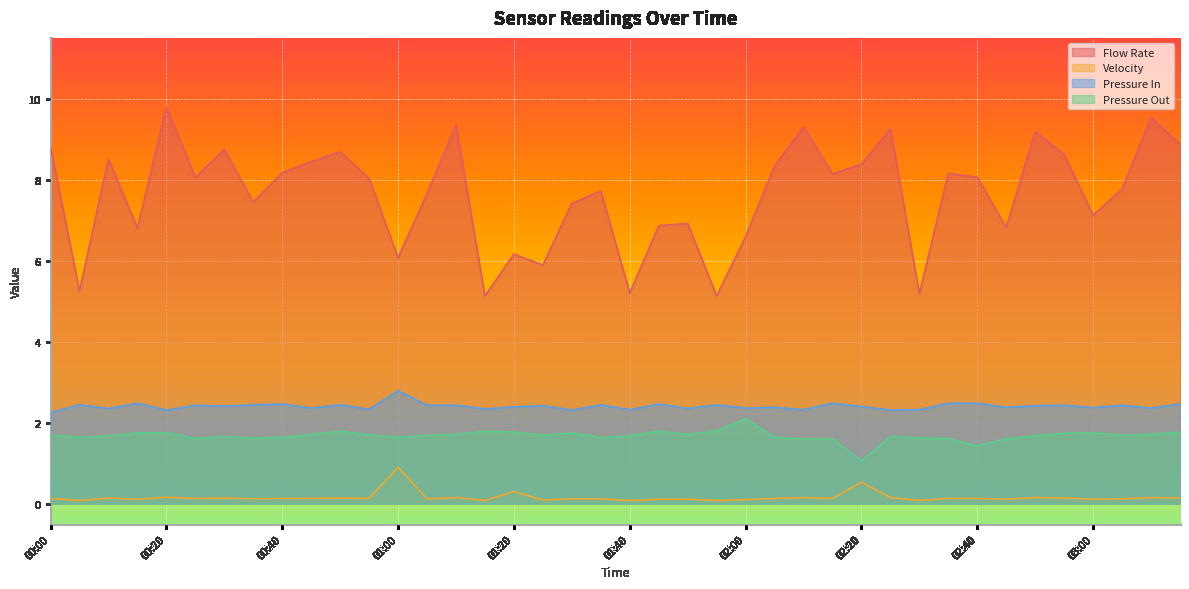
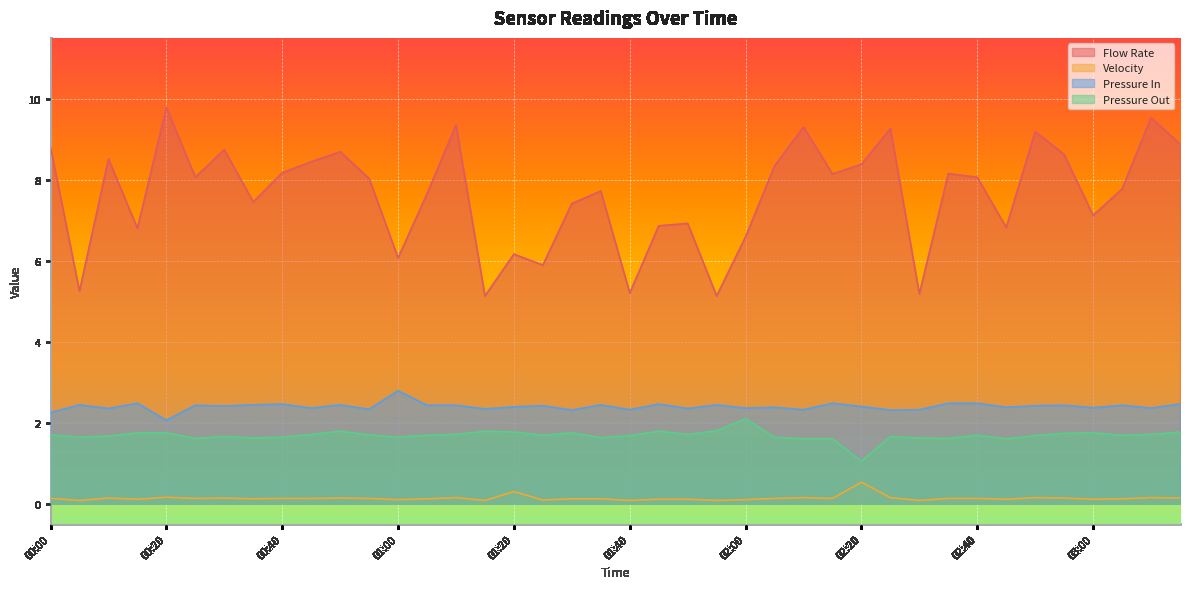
Pressure In, 00:20: 2.3 -> 2.1
Velocity, 01:00: 0.9 -> 0.1
Pressure Out, 02:40: 1.4 -> 1.7
